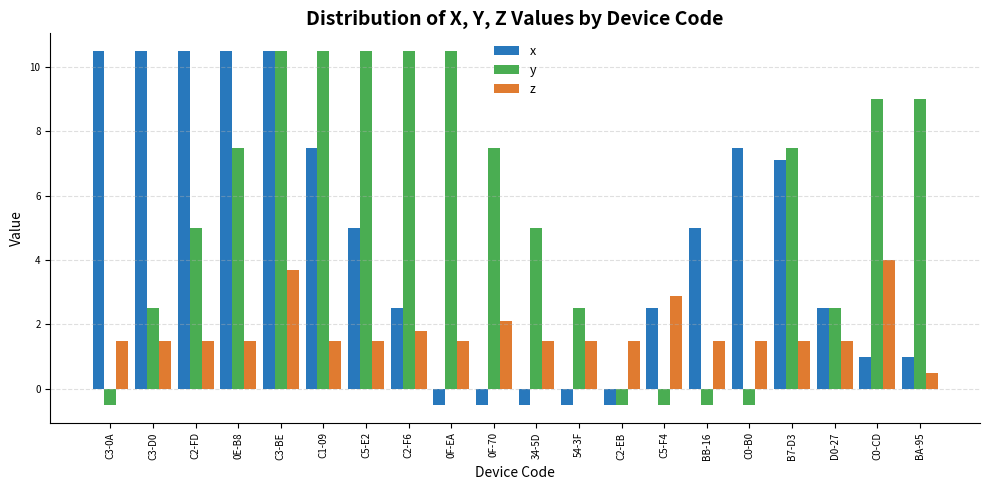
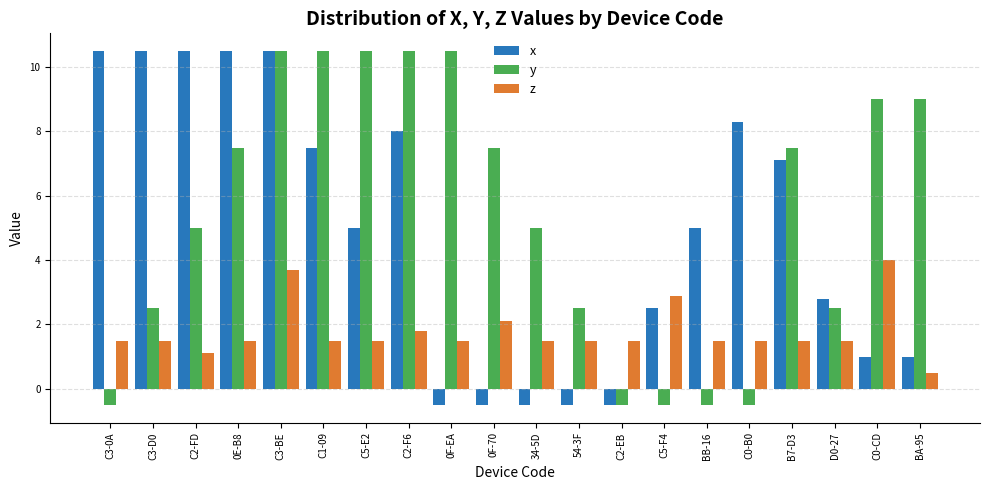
z, C2-FD: 1.5 -> 1.1
x, C2-F6: 2.5 -> 8.0
x, C0-B0: 7.5 -> 8.3
x, D0-27: 2.5 -> 2.8
